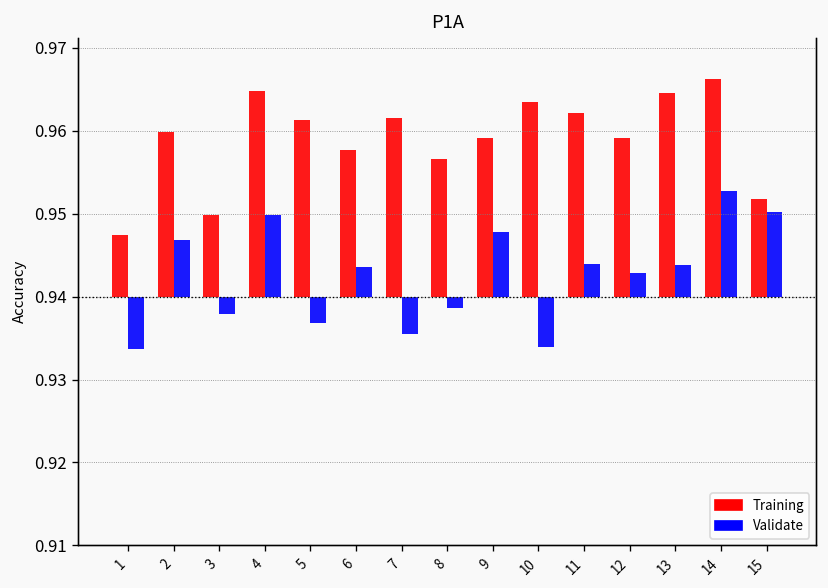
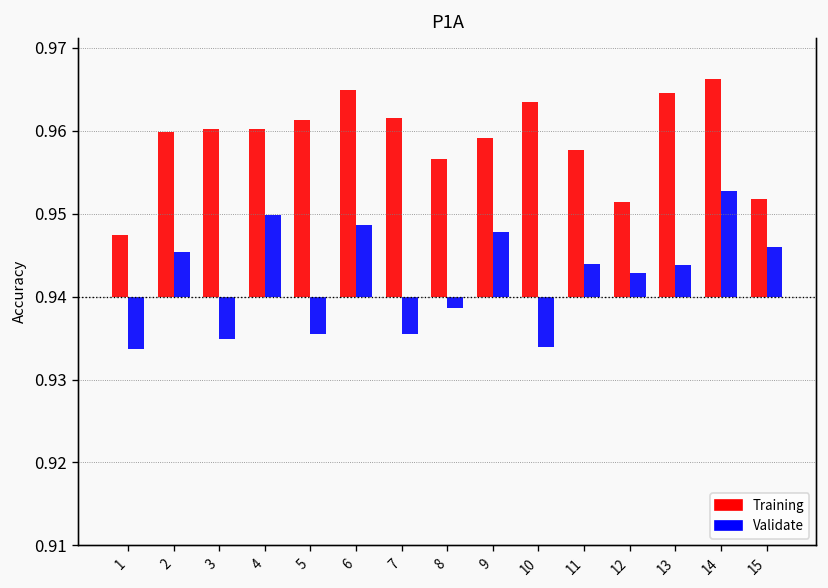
Validate, 2: 0.947 -> 0.945
Training, 3: 0.950 -> 0.960
Validate, 3: 0.938 -> 0.935
Training, 4: 0.965 -> 0.960
Validate, 5: 0.937 -> 0.935
Training, 6: 0.958 -> 0.965
Validate, 6: 0.944 -> 0.949
Training, 11: 0.962 -> 0.958
Training, 12: 0.959 -> 0.951
Validate, 15: 0.950 -> 0.946
